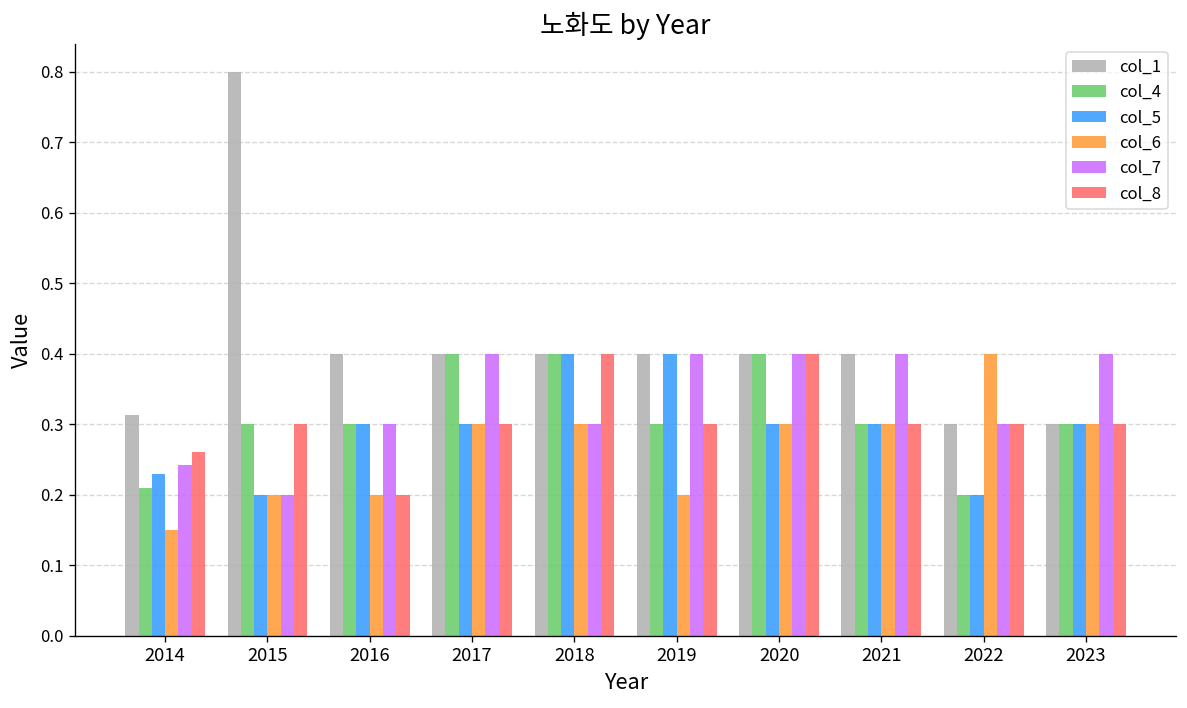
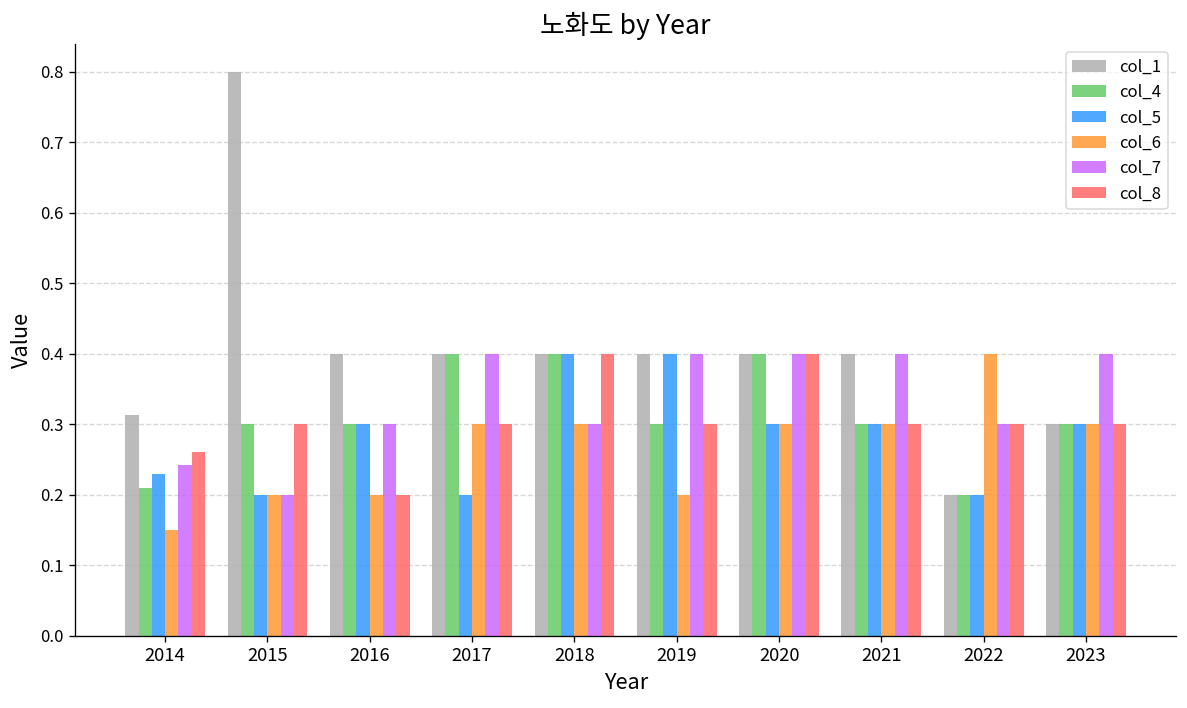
col_5, 2017: 0.3 -> 0.2
col_1, 2022: 0.3 -> 0.2
